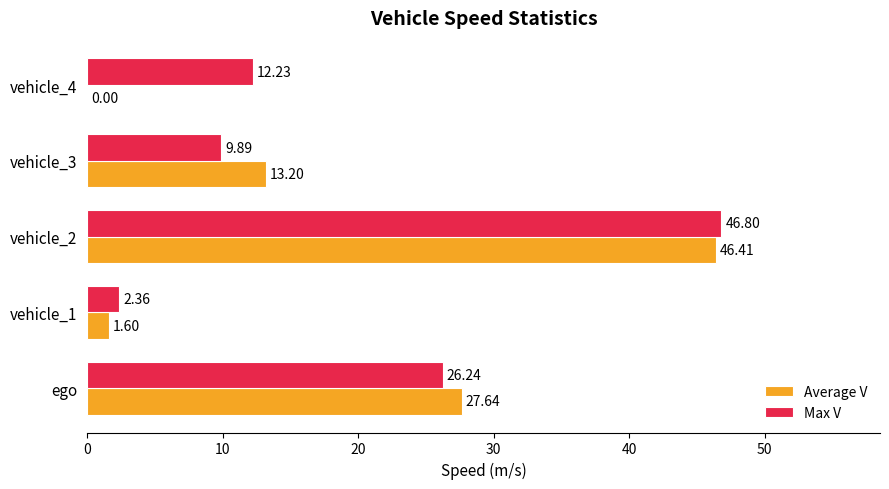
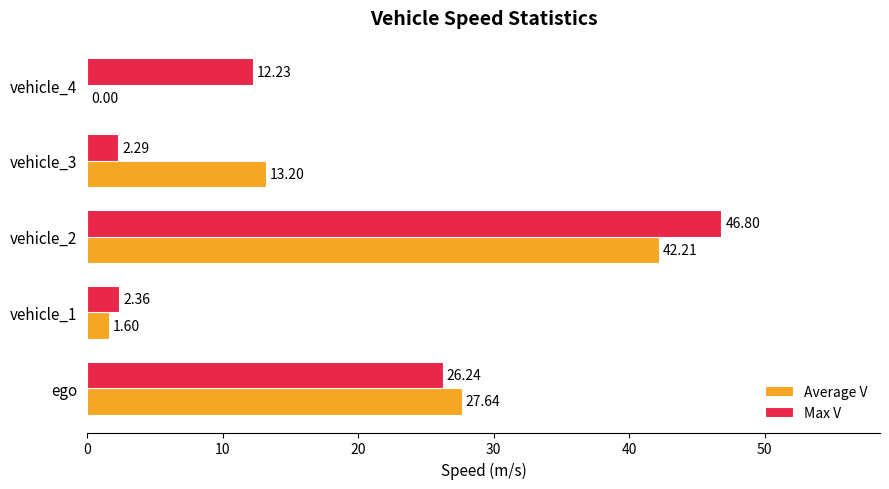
Max V, vehicle_3: 9.89 -> 2.29
Average V, vehicle_2: 46.41 -> 42.21
